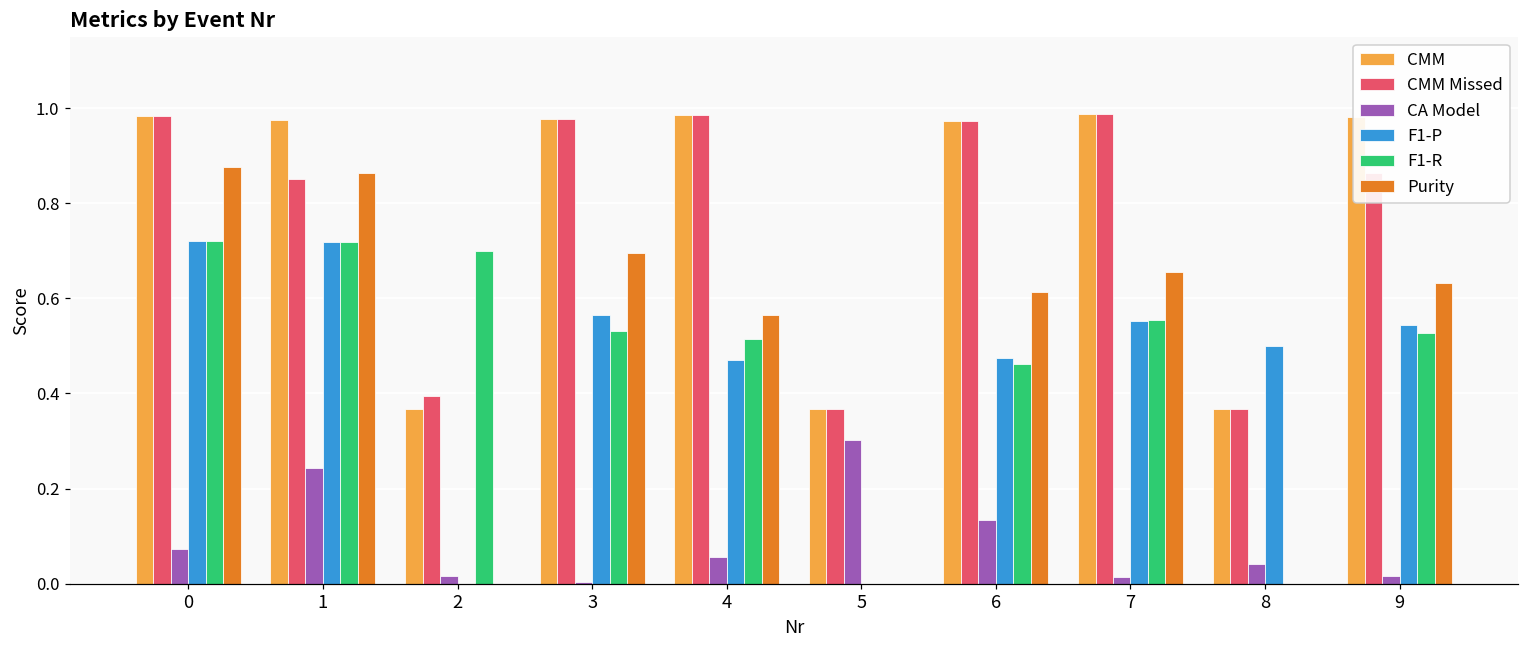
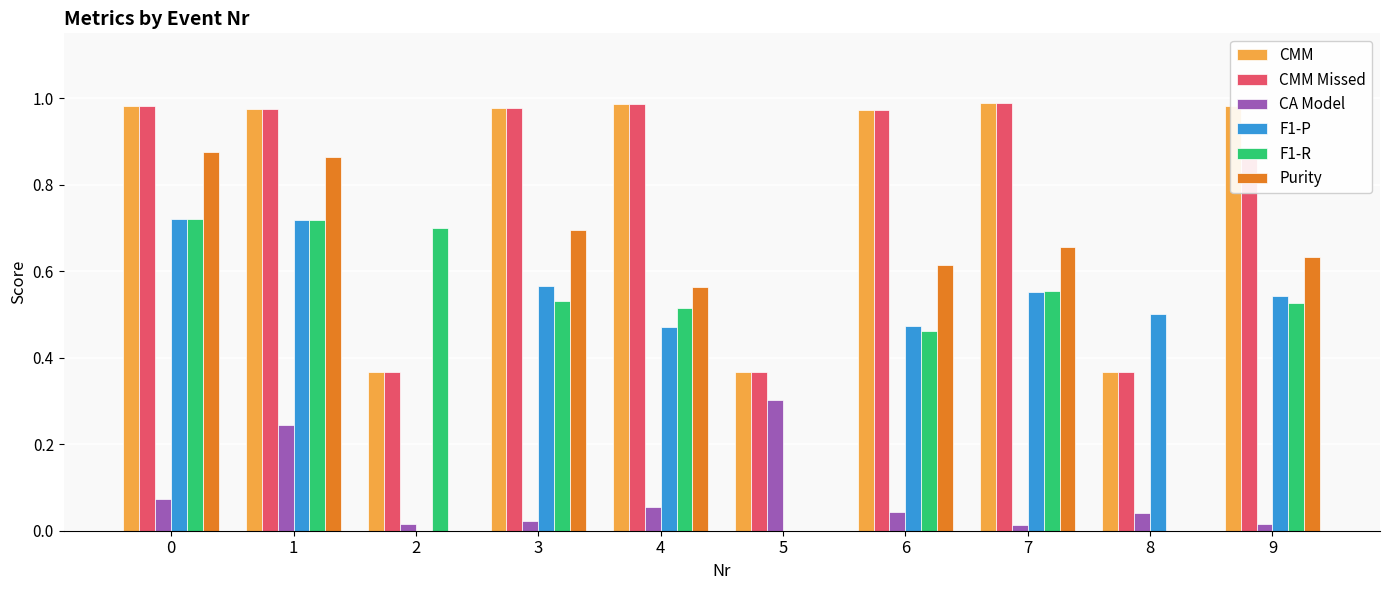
CMM Missed, 1: 0.85 -> 0.97
CMM Missed, 2: 0.39 -> 0.37
CA Model, 3: 0.00 -> 0.02
CA Model, 6: 0.13 -> 0.04
